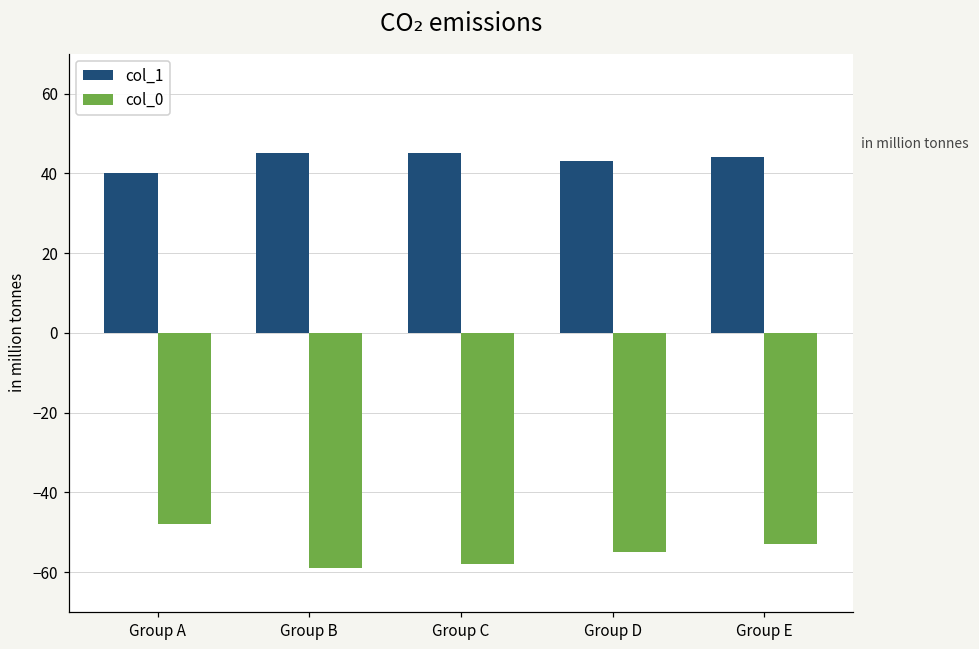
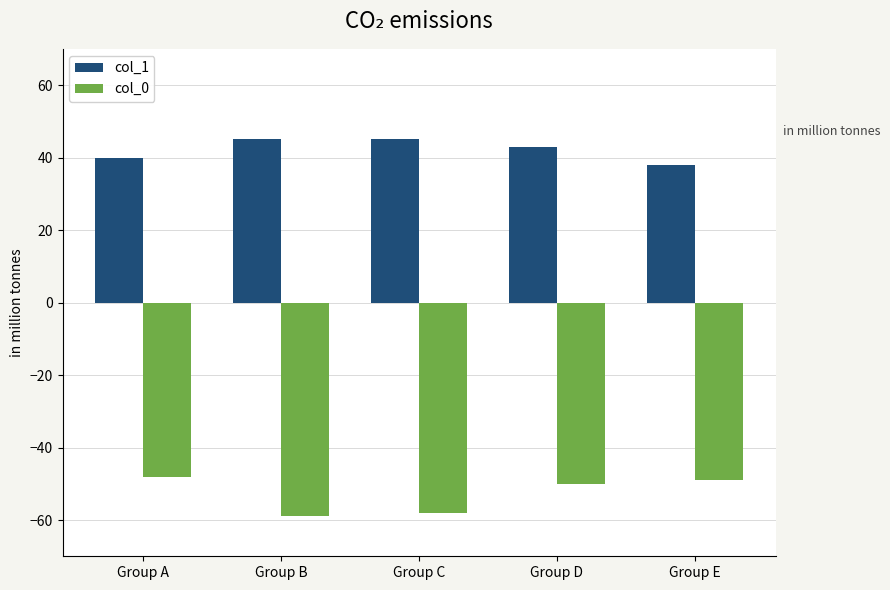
col_0, Group D: -55 -> -50
col_1, Group E: 44 -> 38
col_0, Group E: -53 -> -49
